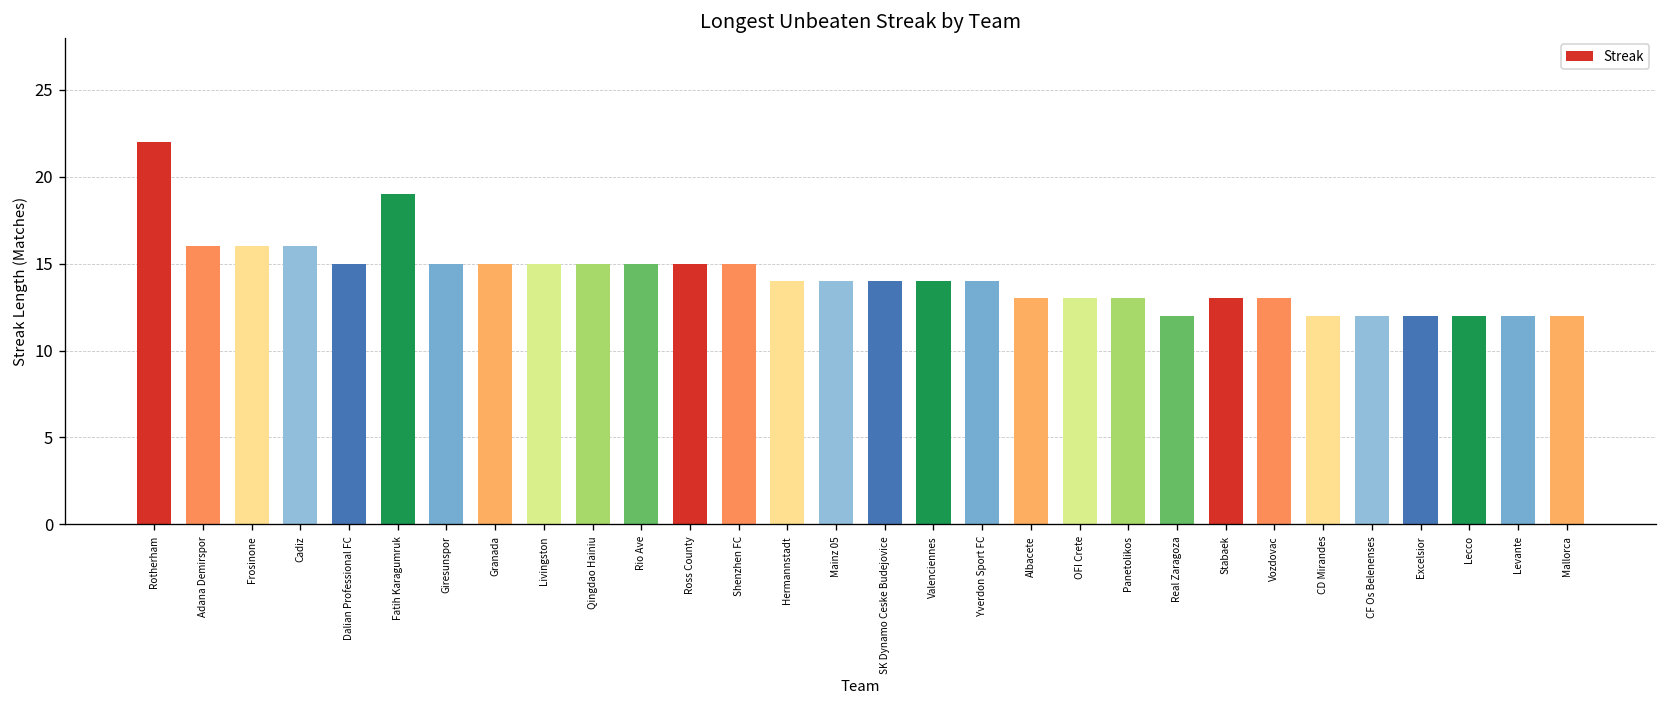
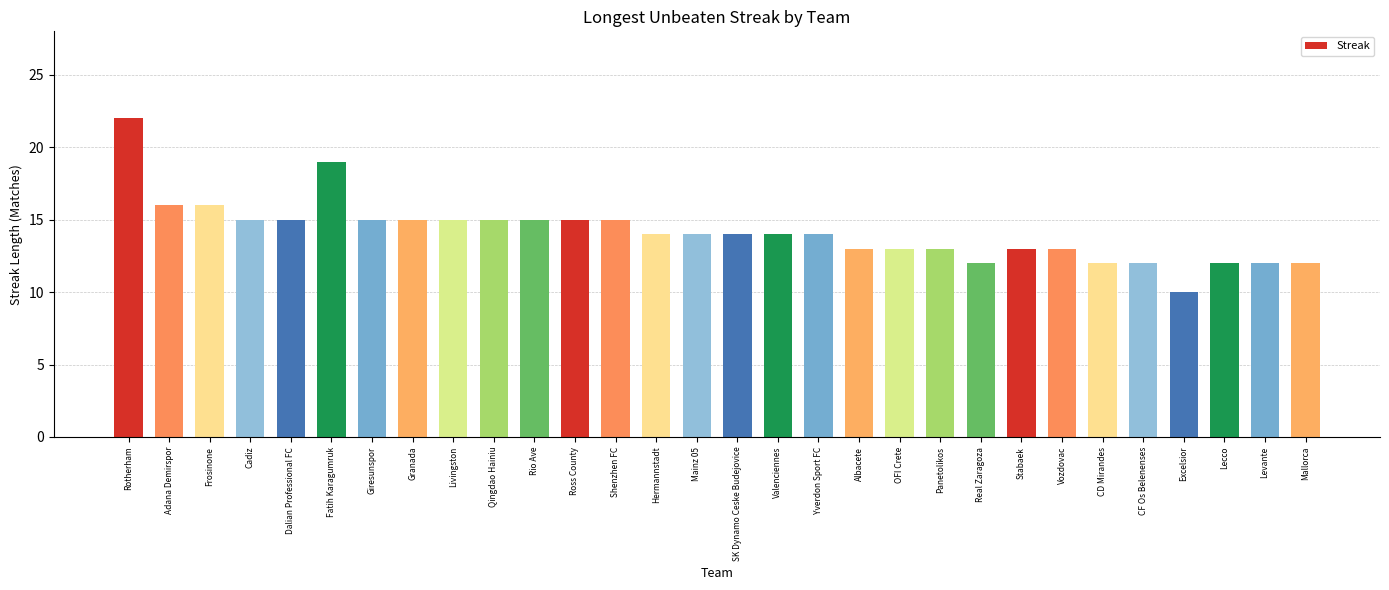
Cadiz: 16 -> 15
Excelsior: 12 -> 10
